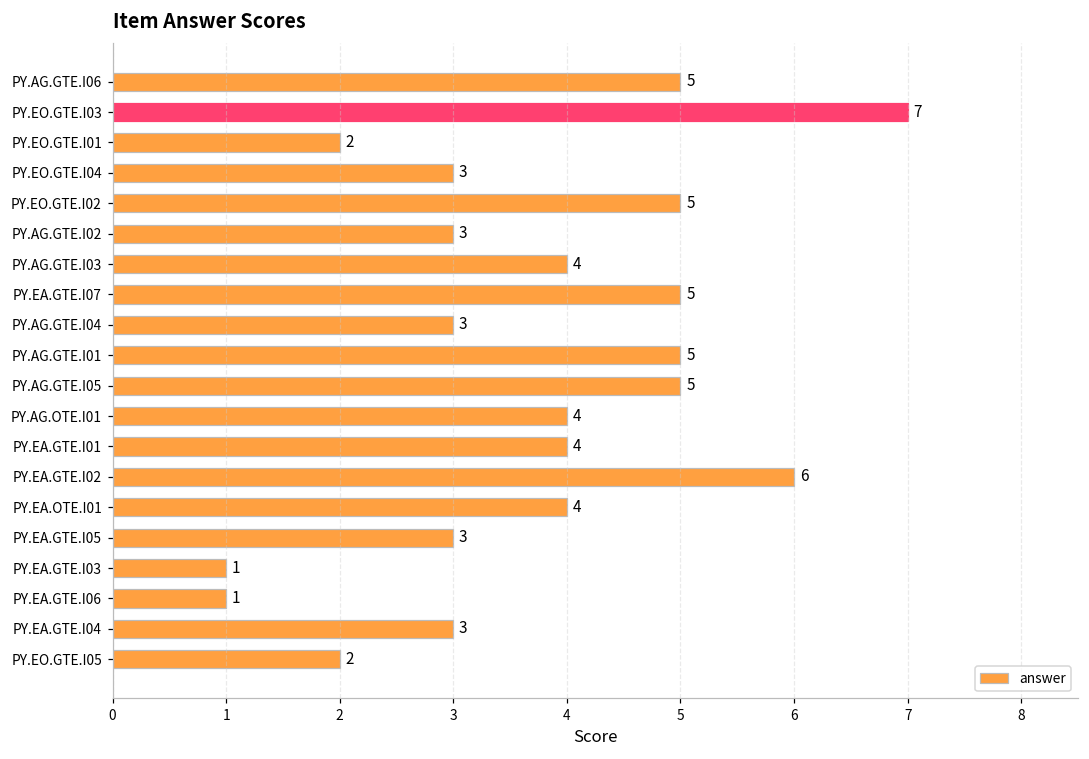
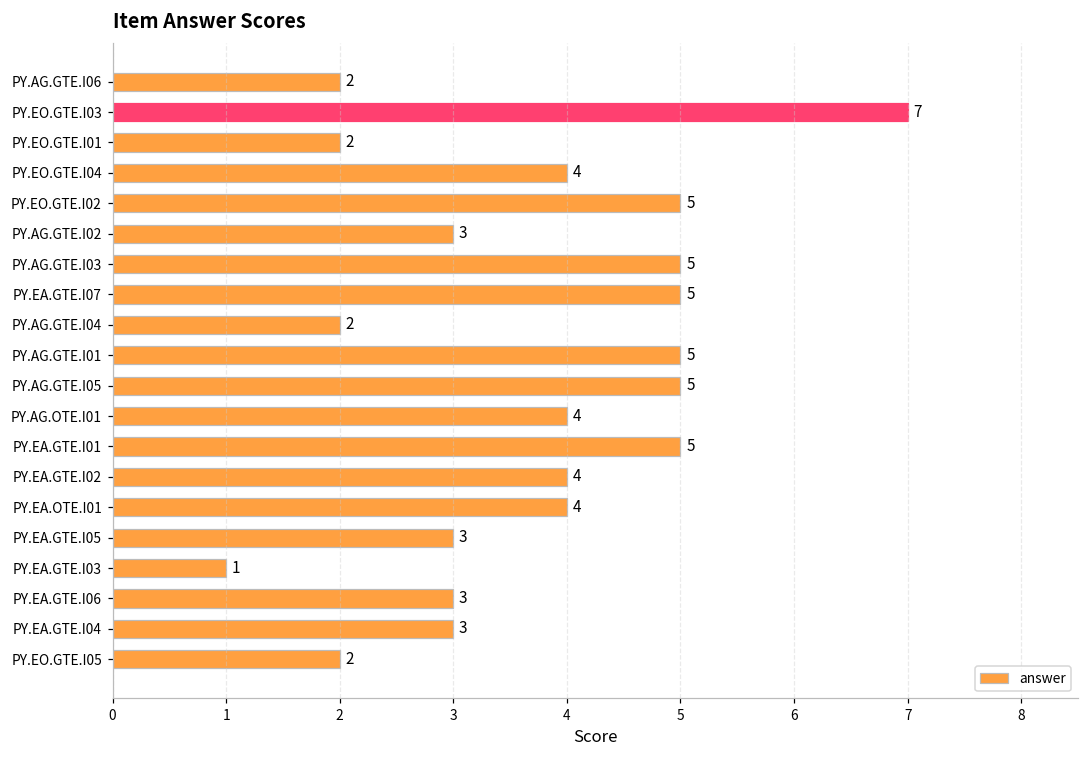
PY.AG.GTE.I06: 5 -> 2
PY.EO.GTE.I04: 3 -> 4
PY.AG.GTE.I03: 4 -> 5
PY.AG.GTE.I04: 3 -> 2
PY.EA.GTE.I01: 4 -> 5
PY.EA.GTE.I02: 6 -> 4
PY.EA.GTE.I06: 1 -> 3
